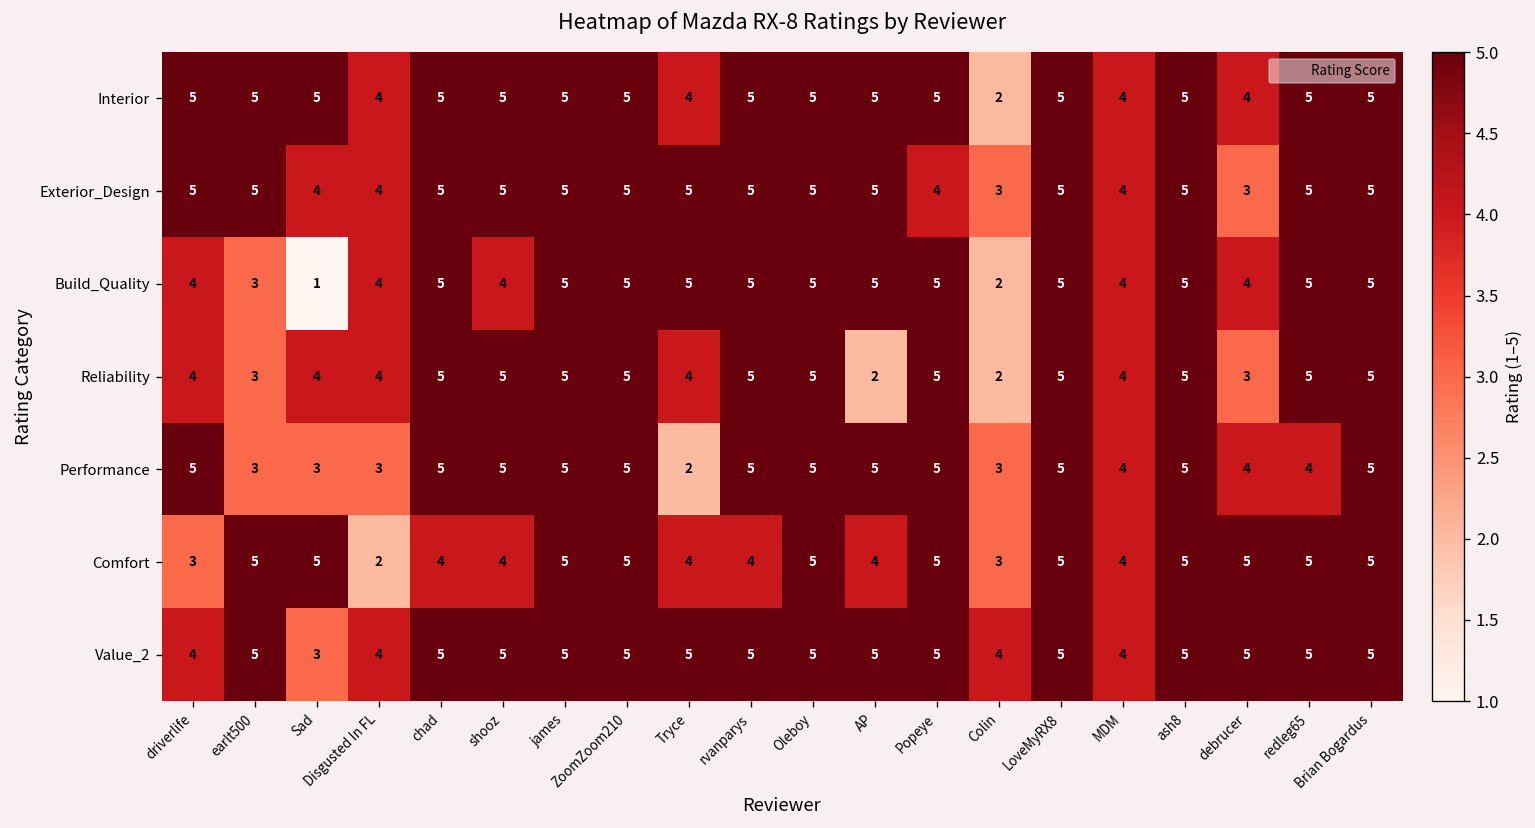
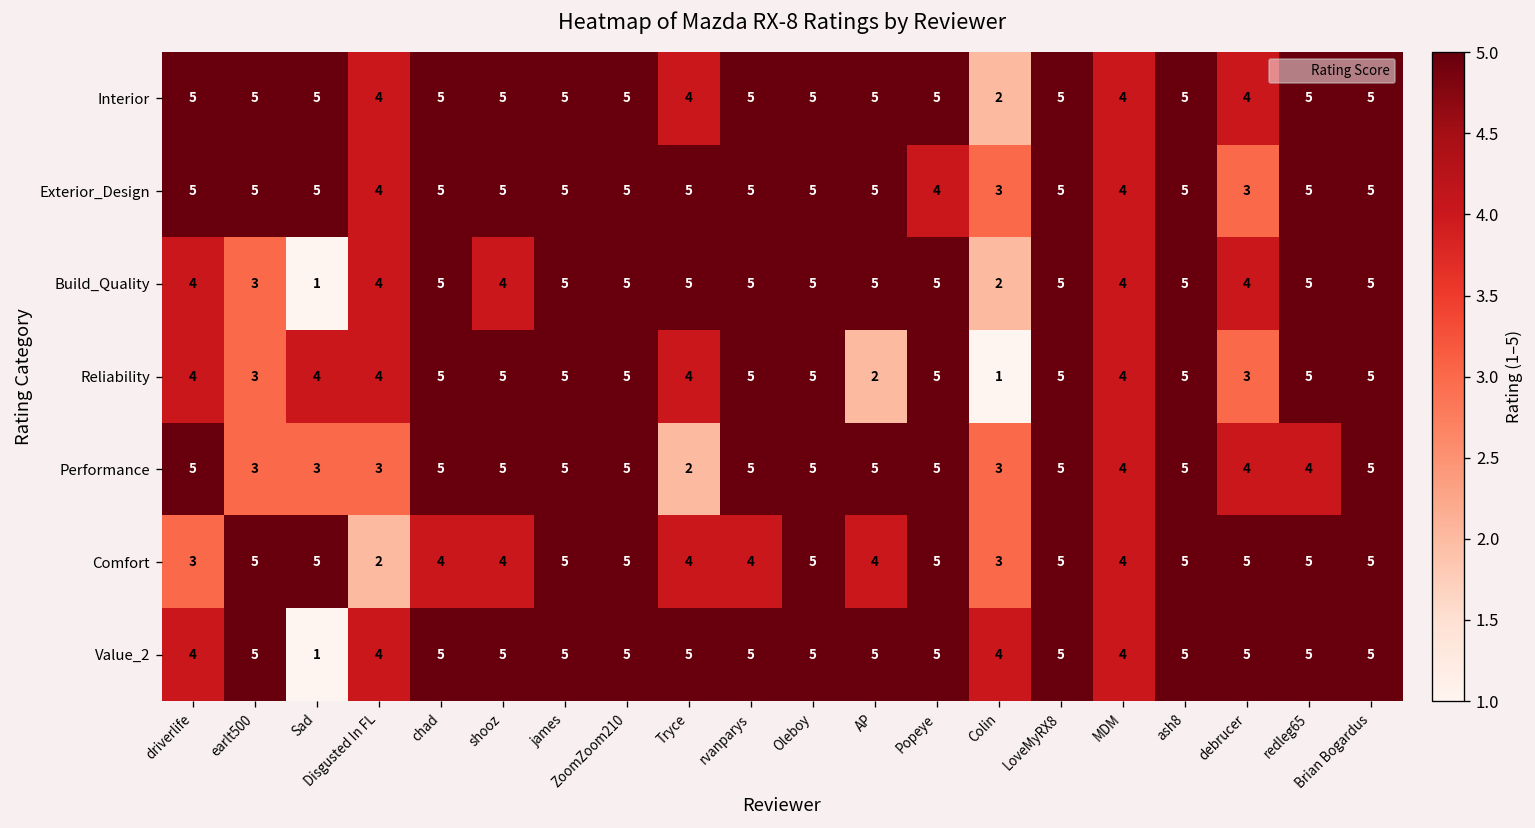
Exterior_Design, Sad: 4 -> 5
Reliability, Colin: 2 -> 1
Value_2, Sad: 3 -> 1
